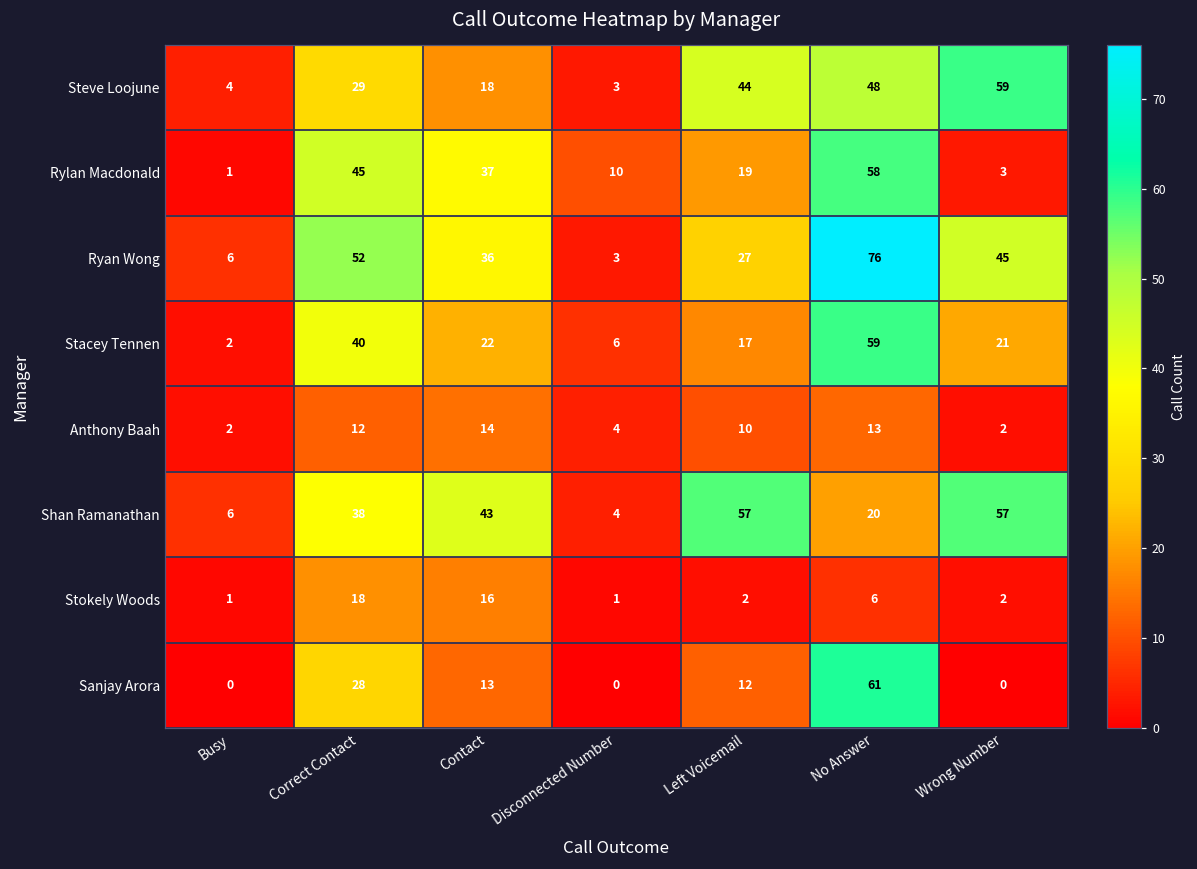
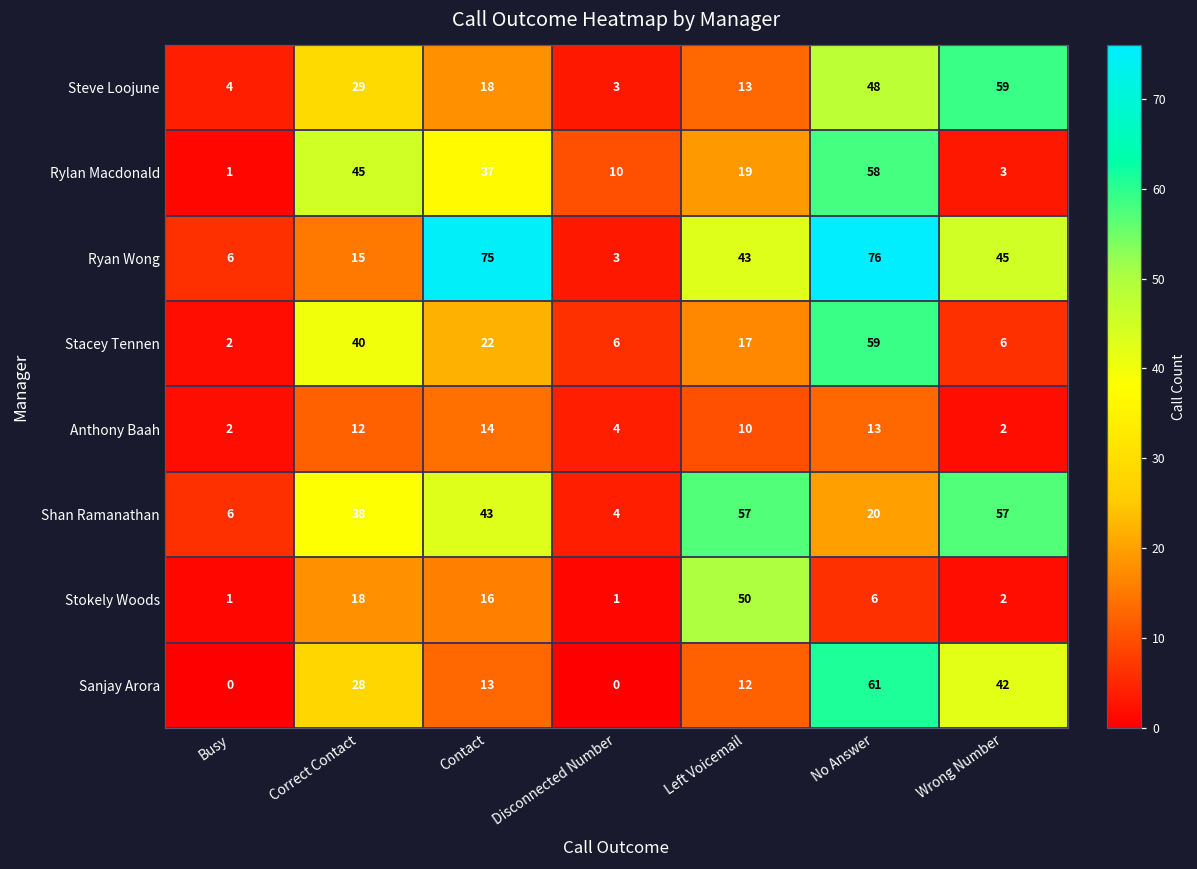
Steve Loojune, Left Voicemail: 44 -> 13
Ryan Wong, Correct Contact: 52 -> 15
Ryan Wong, Contact: 36 -> 75
Ryan Wong, Left Voicemail: 27 -> 43
Stacey Tennen, Wrong Number: 21 -> 6
Stokely Woods, Left Voicemail: 2 -> 50
Sanjay Arora, Wrong Number: 0 -> 42
